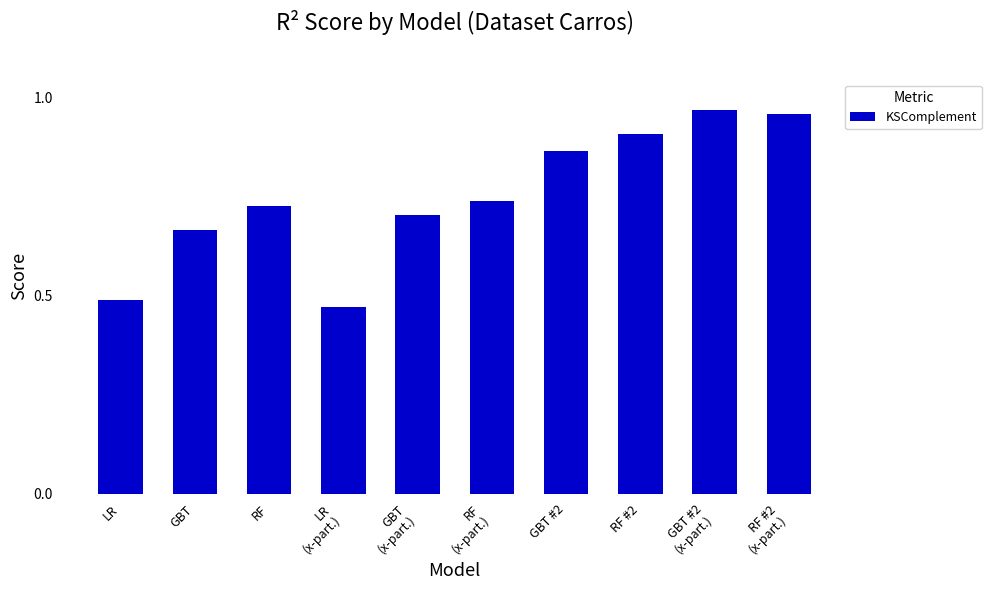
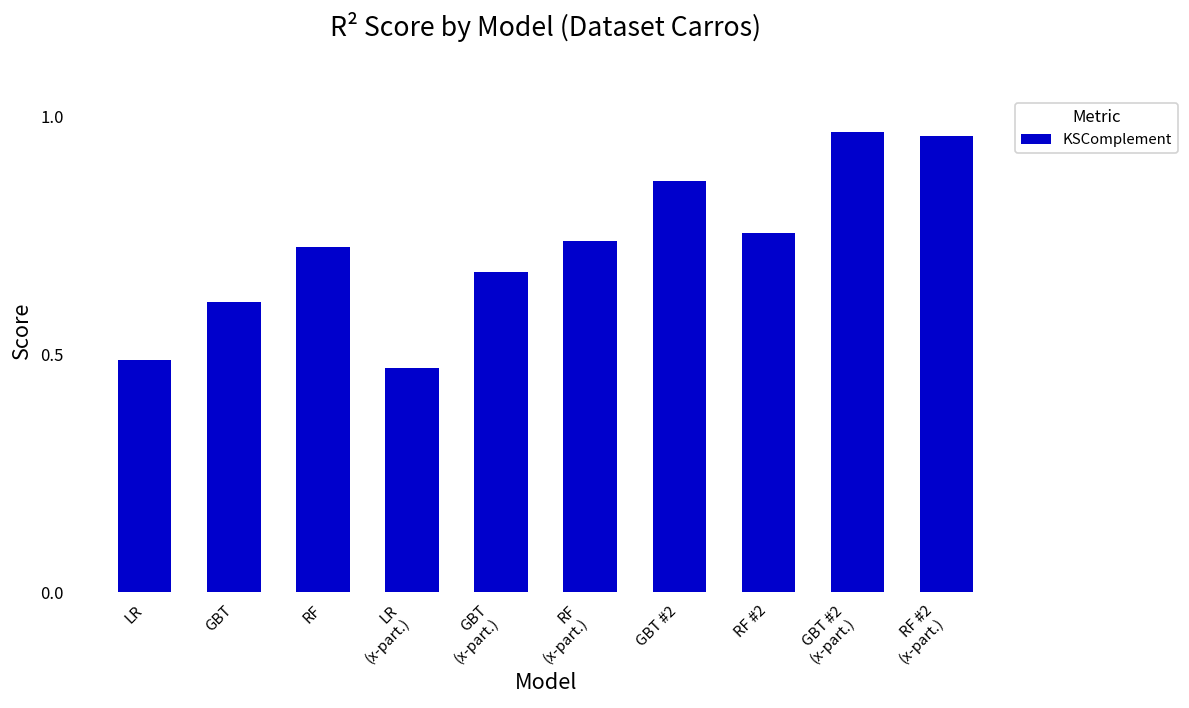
GBT: 0.67 -> 0.61
GBT (x-part.): 0.70 -> 0.67
RF #2: 0.91 -> 0.76
